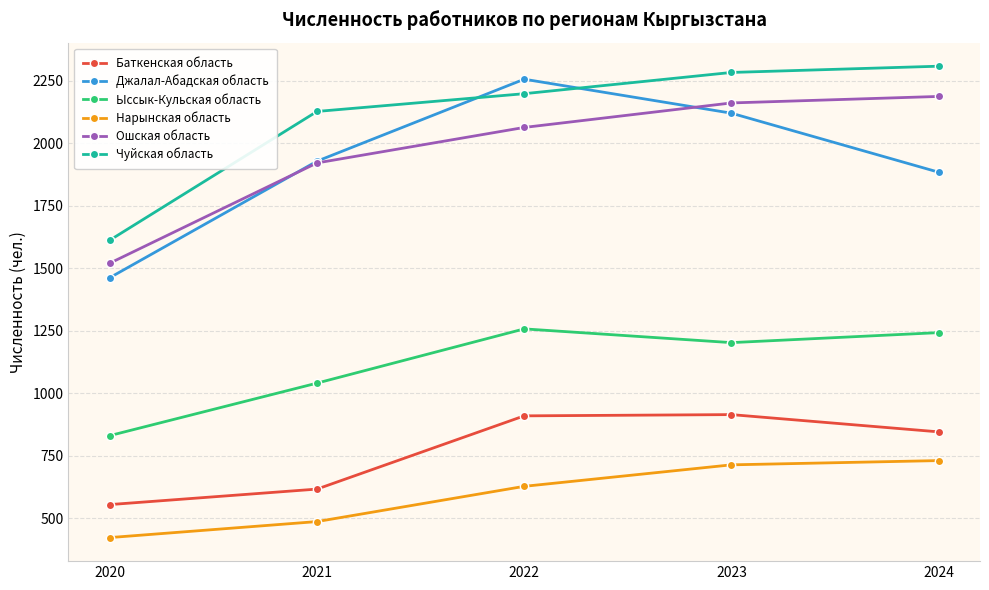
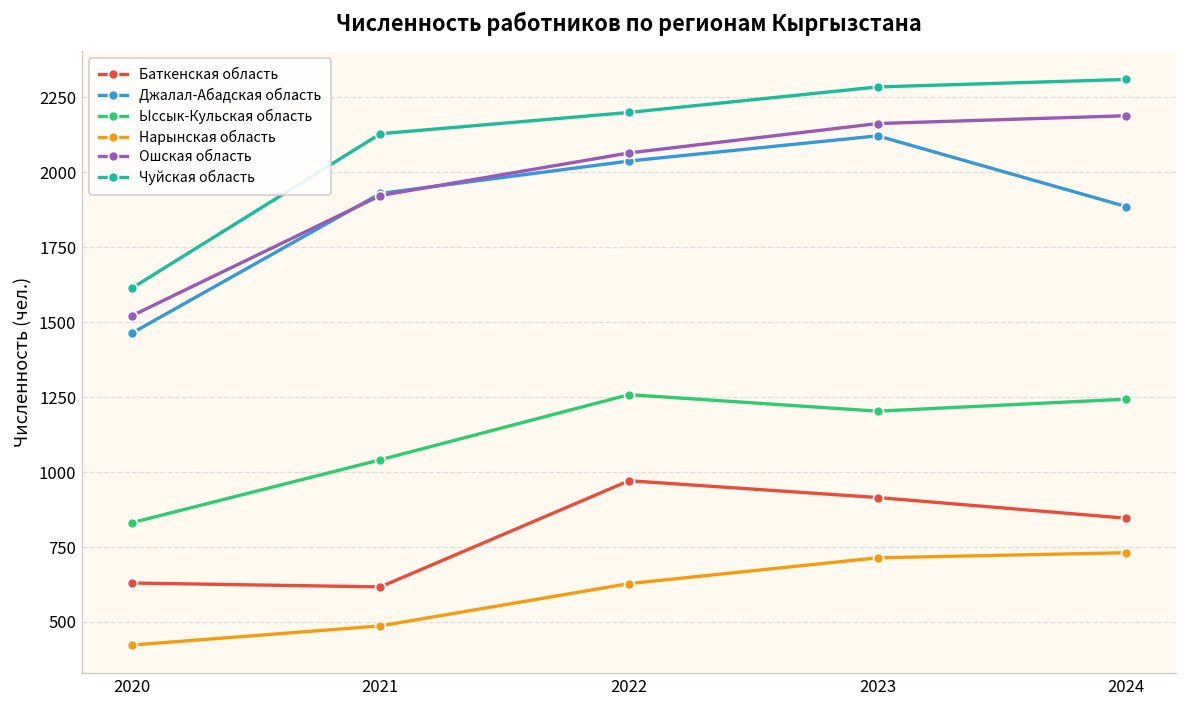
Баткенская область, 2020: 560 -> 630
Баткенская область, 2022: 910 -> 970
Джалал-Абадская область, 2022: 2260 -> 2040
